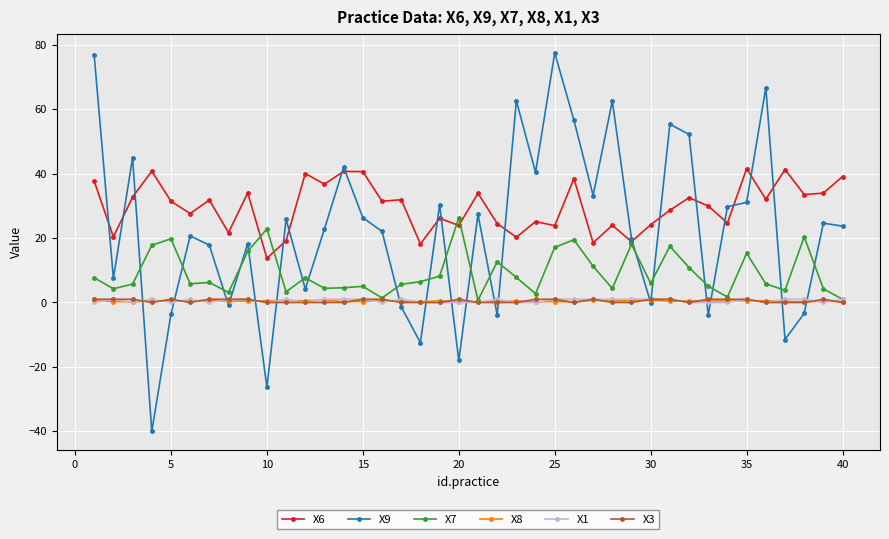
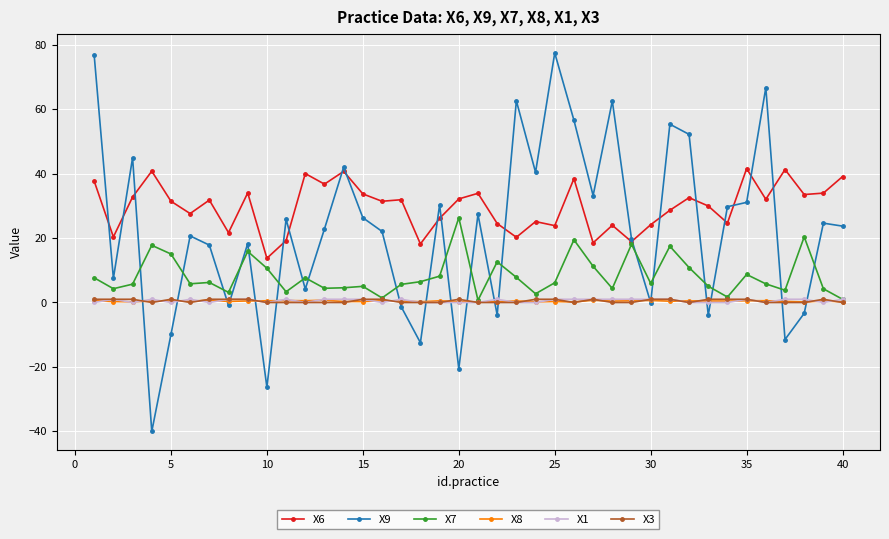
X9, 5: -4 -> -10
X7, 5: 20 -> 15
X7, 10: 23 -> 11
X6, 15: 41 -> 34
X6, 20: 24 -> 32
X9, 20: -18 -> -21
X7, 25: 17 -> 6
X7, 35: 15 -> 9
